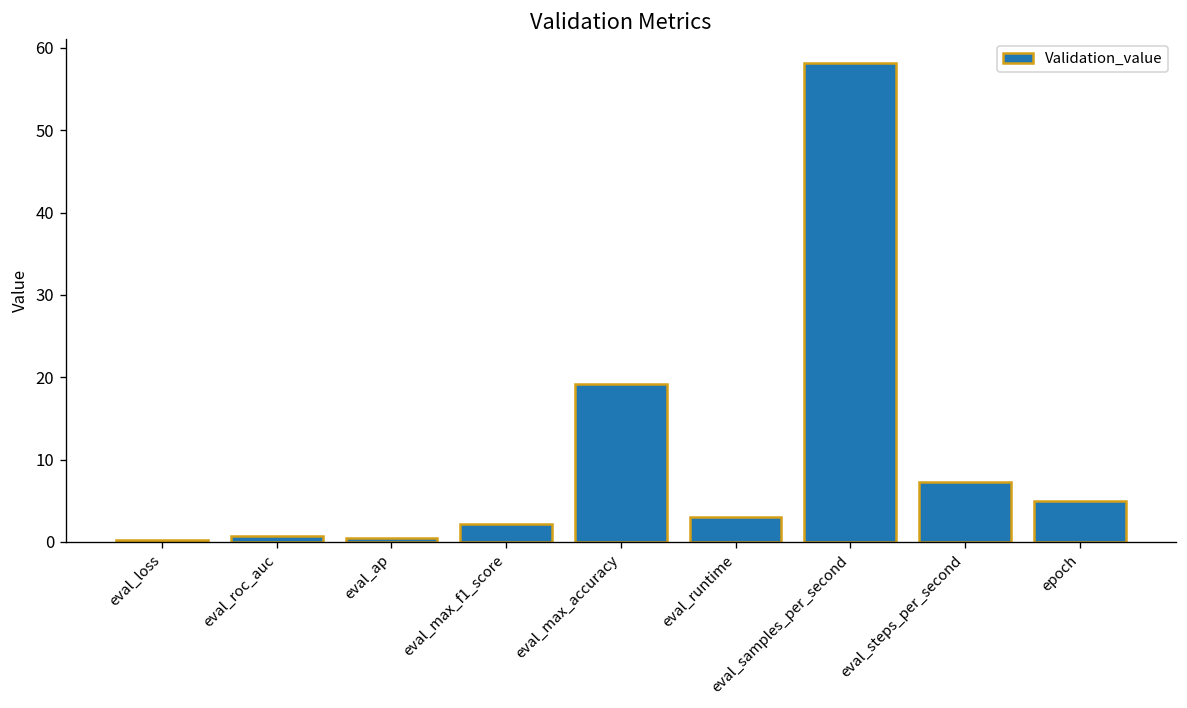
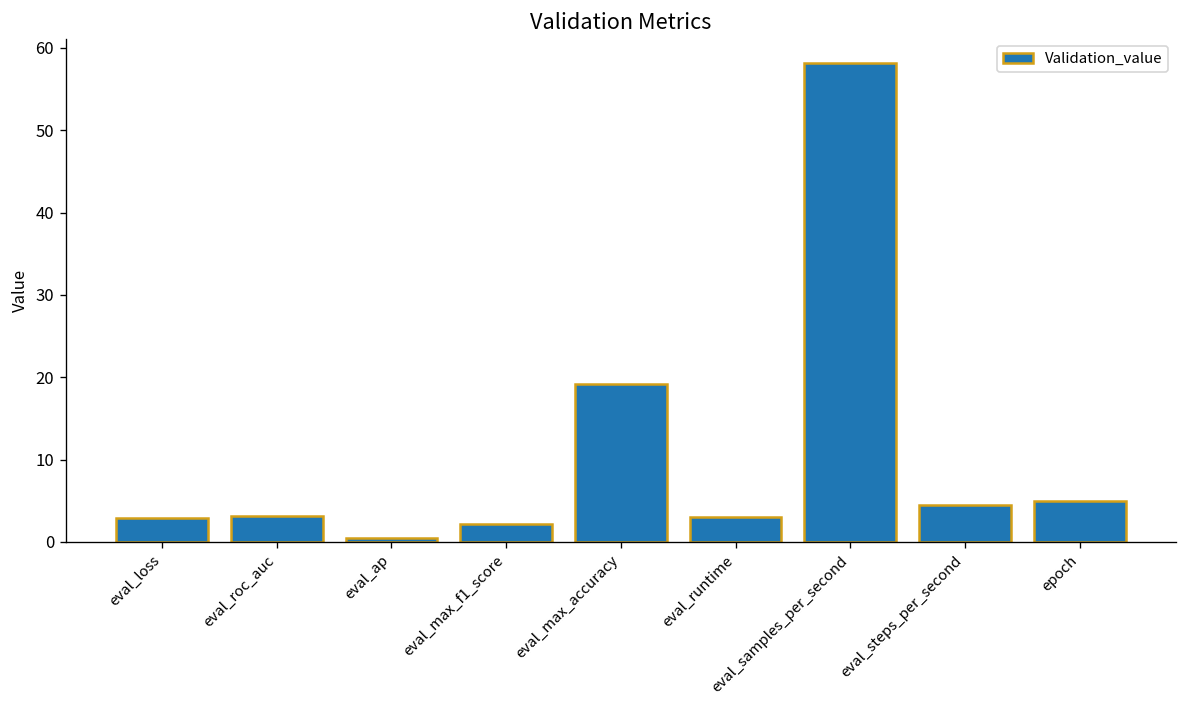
eval_loss: 0 -> 3
eval_roc_auc: 1 -> 3
eval_steps_per_second: 7 -> 5
